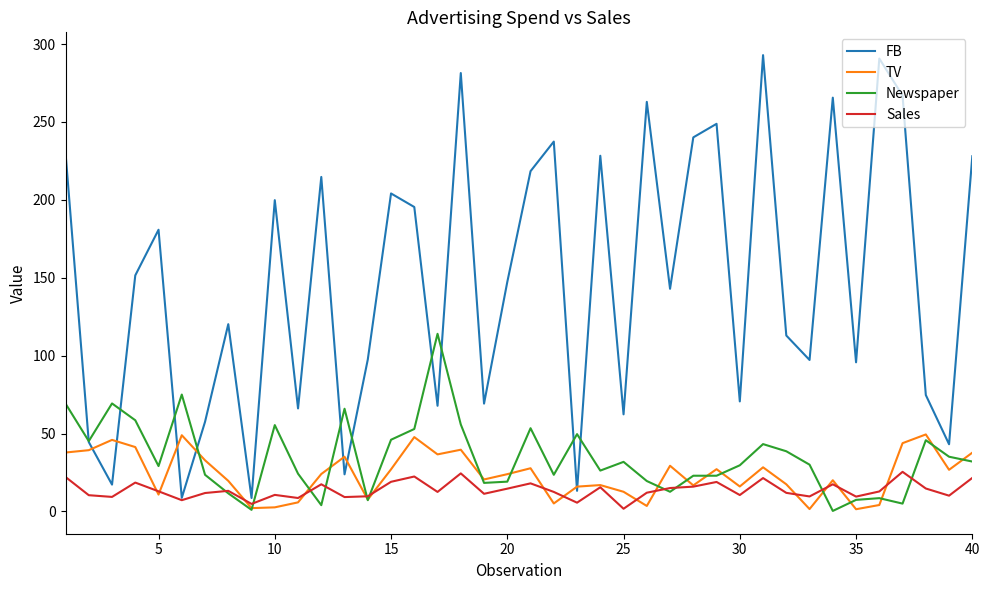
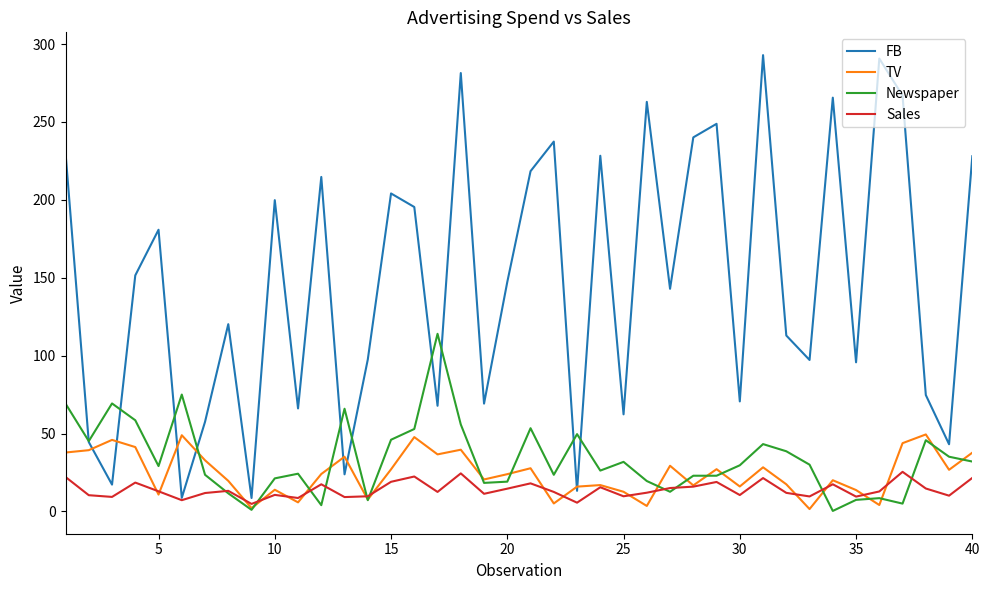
TV, 10: 3 -> 14
Newspaper, 10: 55 -> 21
Sales, 25: 2 -> 10
TV, 35: 1 -> 14
